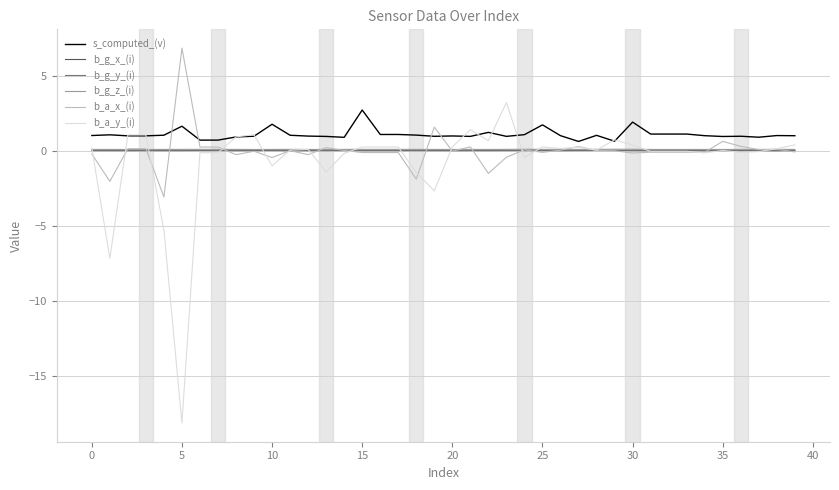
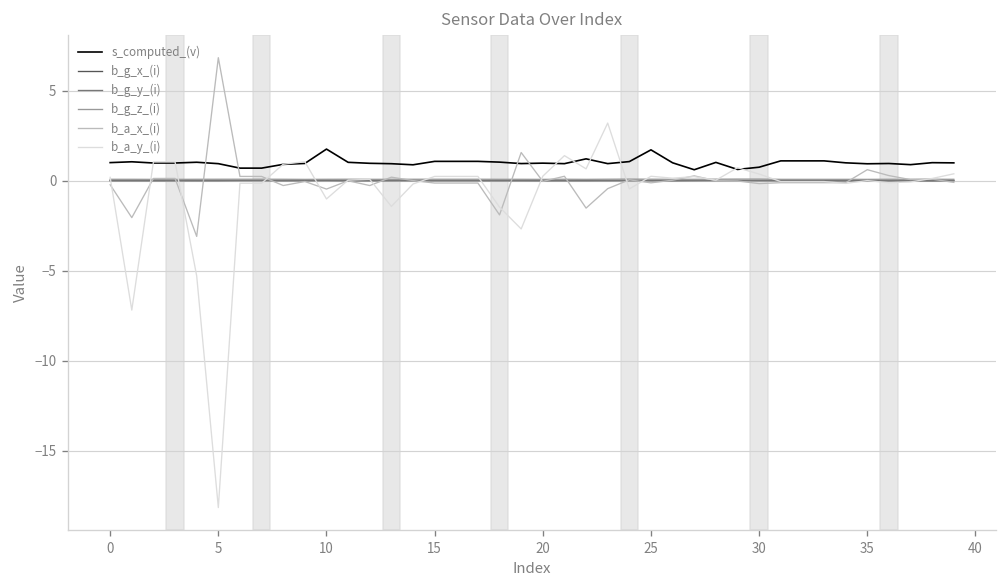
s_computed_(v), 5: 1.6 -> 0.9
s_computed_(v), 15: 2.7 -> 1.1
s_computed_(v), 30: 1.9 -> 0.8
